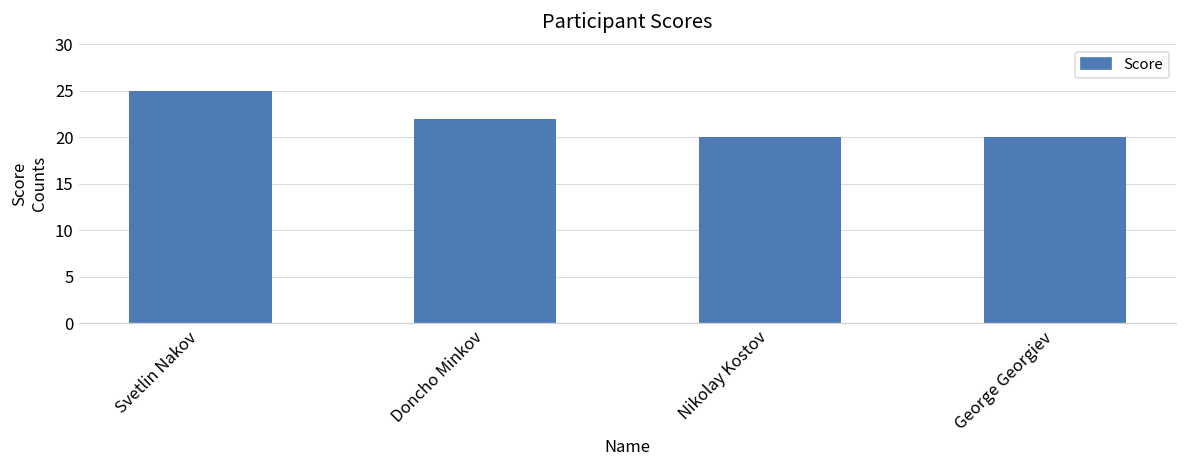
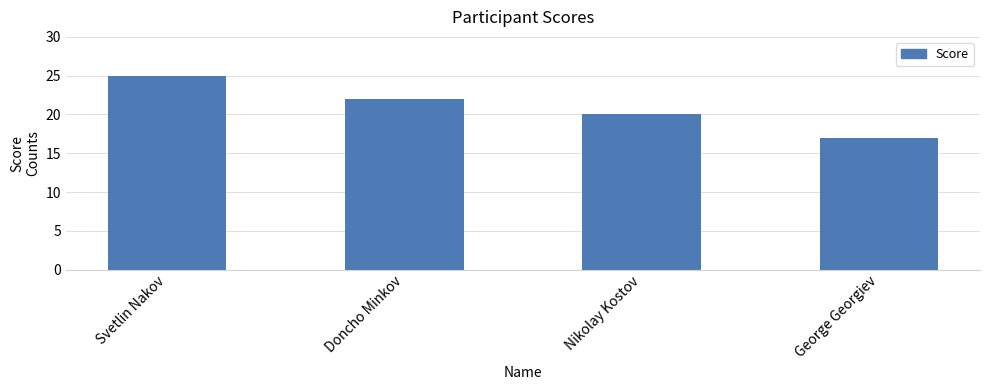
George Georgiev: 20 -> 17
